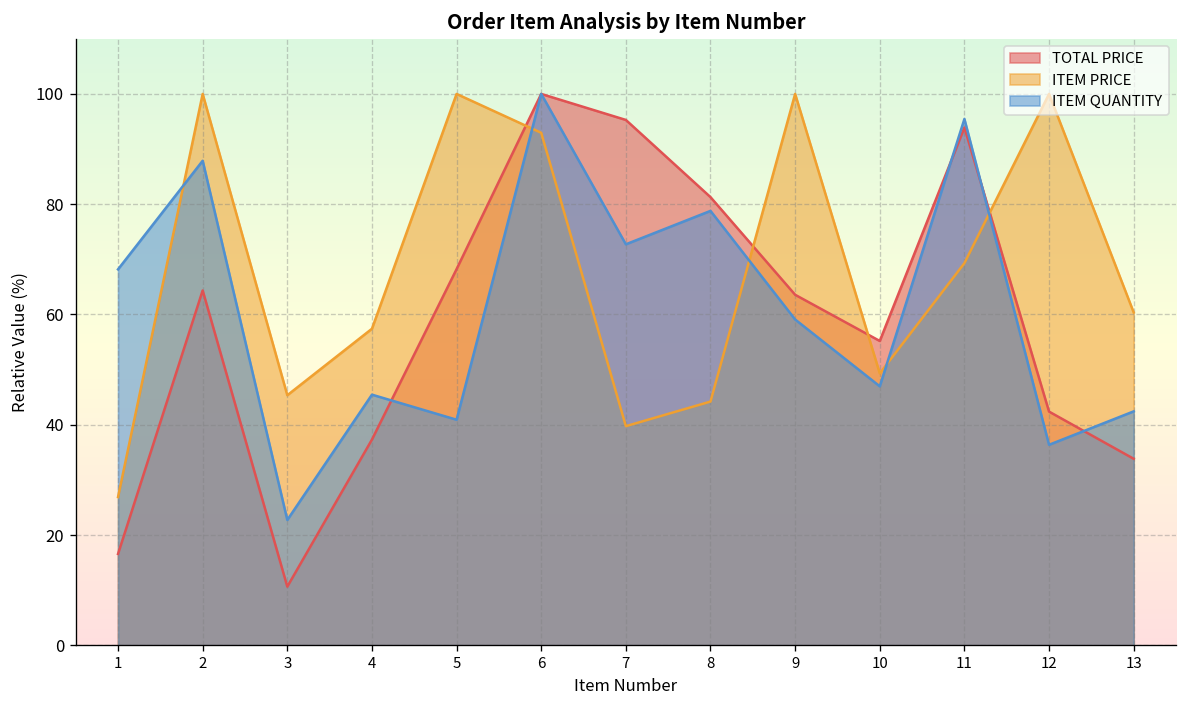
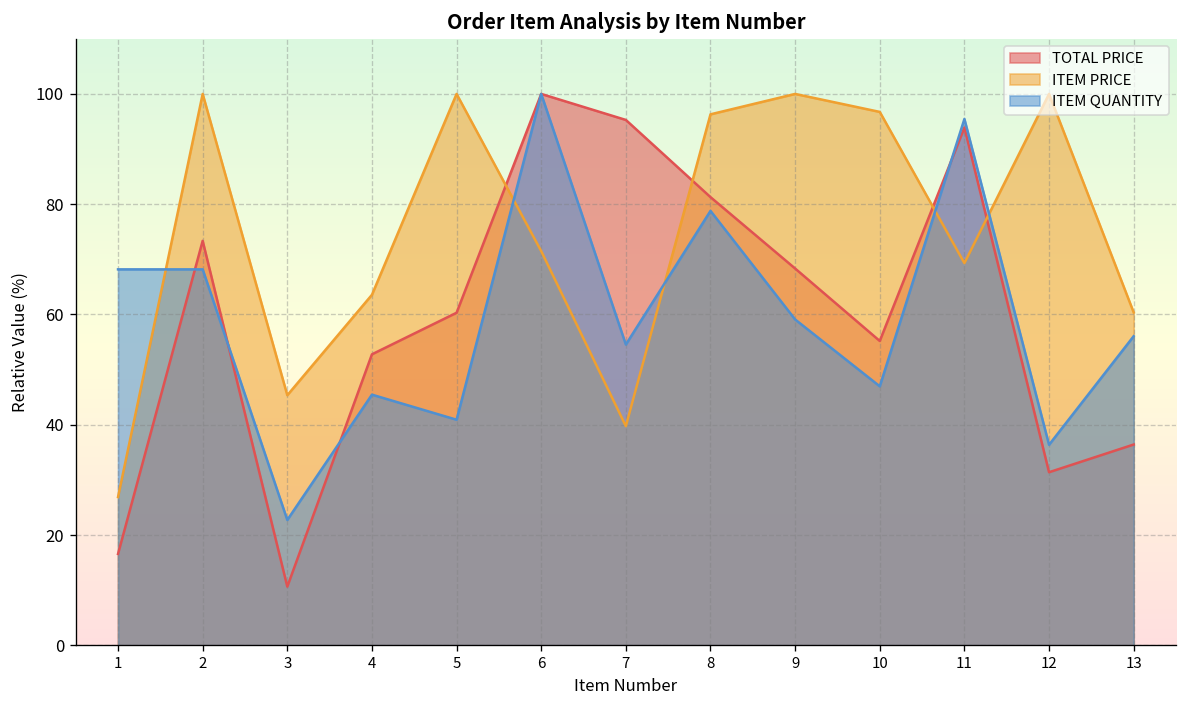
TOTAL PRICE, 2: 64 -> 73
ITEM QUANTITY, 2: 88 -> 68
TOTAL PRICE, 4: 37 -> 53
ITEM PRICE, 4: 57 -> 64
TOTAL PRICE, 5: 68 -> 60
ITEM PRICE, 6: 93 -> 71
ITEM QUANTITY, 7: 73 -> 55
ITEM PRICE, 8: 44 -> 96
TOTAL PRICE, 9: 64 -> 68
ITEM PRICE, 10: 49 -> 97
TOTAL PRICE, 12: 42 -> 31
TOTAL PRICE, 13: 34 -> 36
ITEM QUANTITY, 13: 42 -> 56
